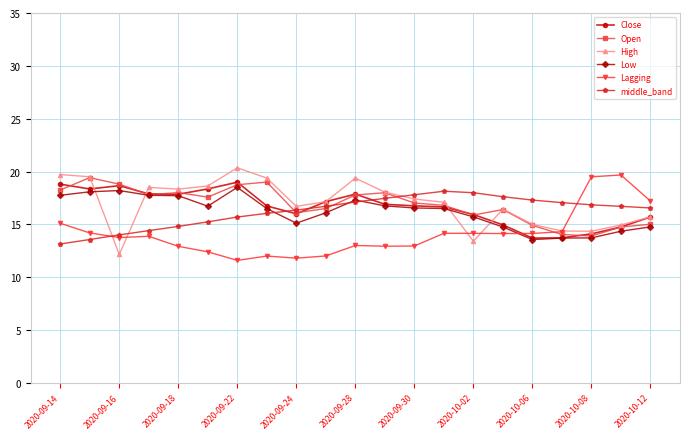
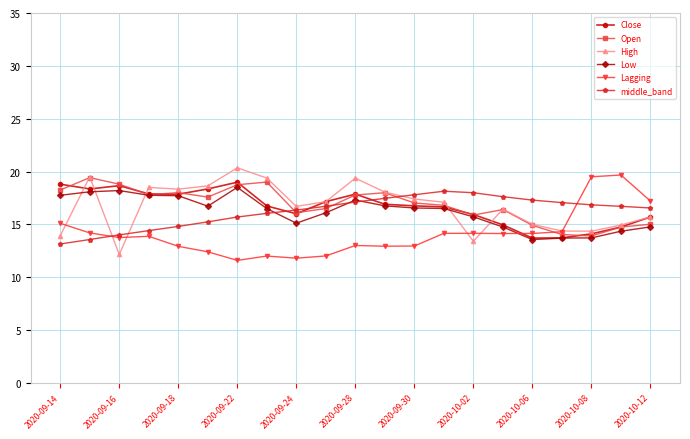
High, 2020-09-14: 19.7 -> 13.9
